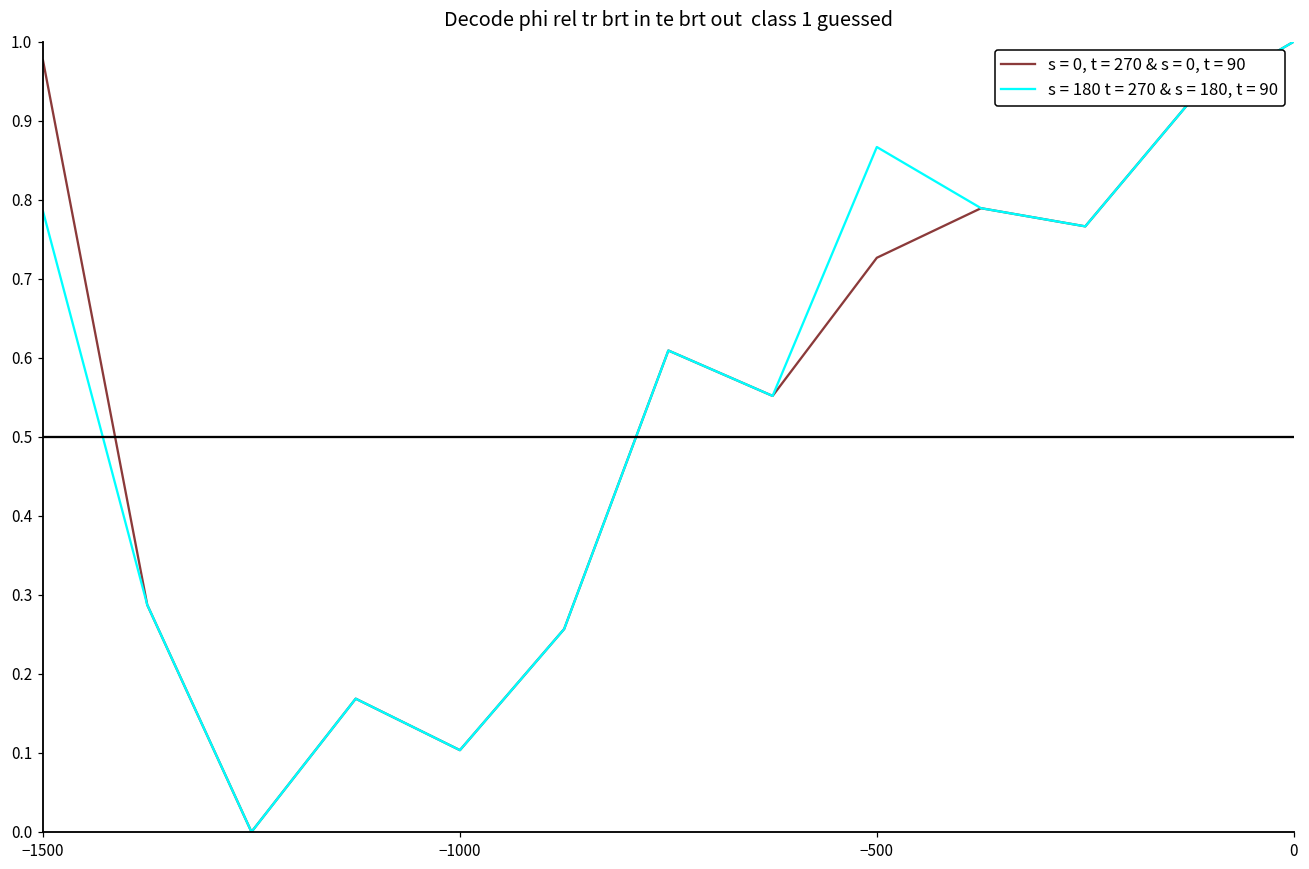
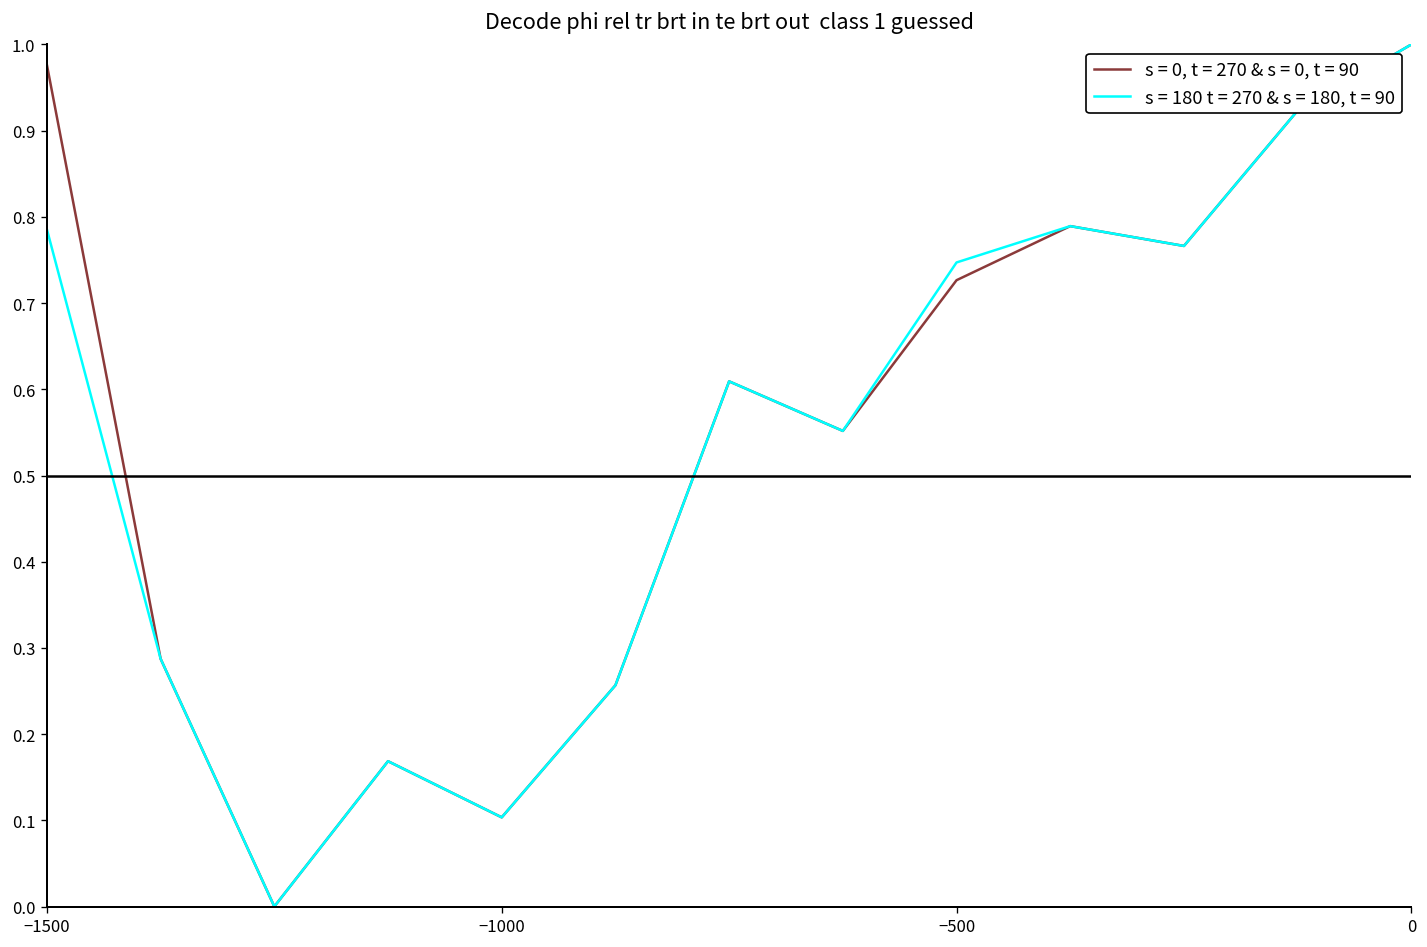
s = 180 t = 270 & s = 180, t = 90, −500: 0.87 -> 0.75
